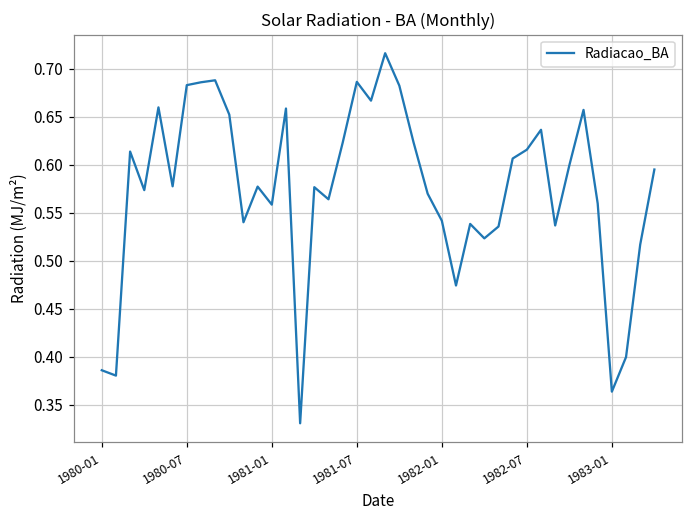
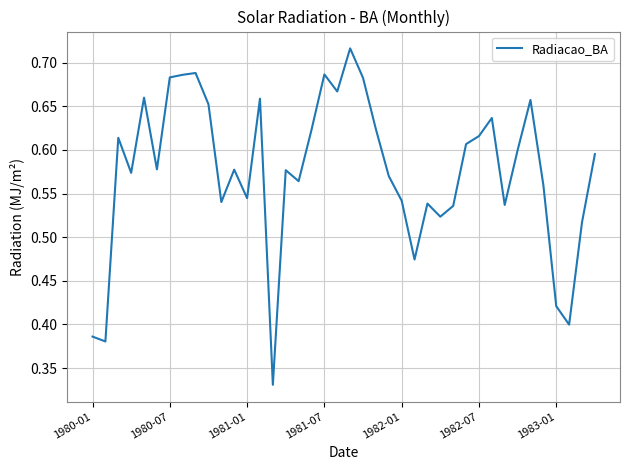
1981-01: 0.56 -> 0.54
1983-01: 0.36 -> 0.42
